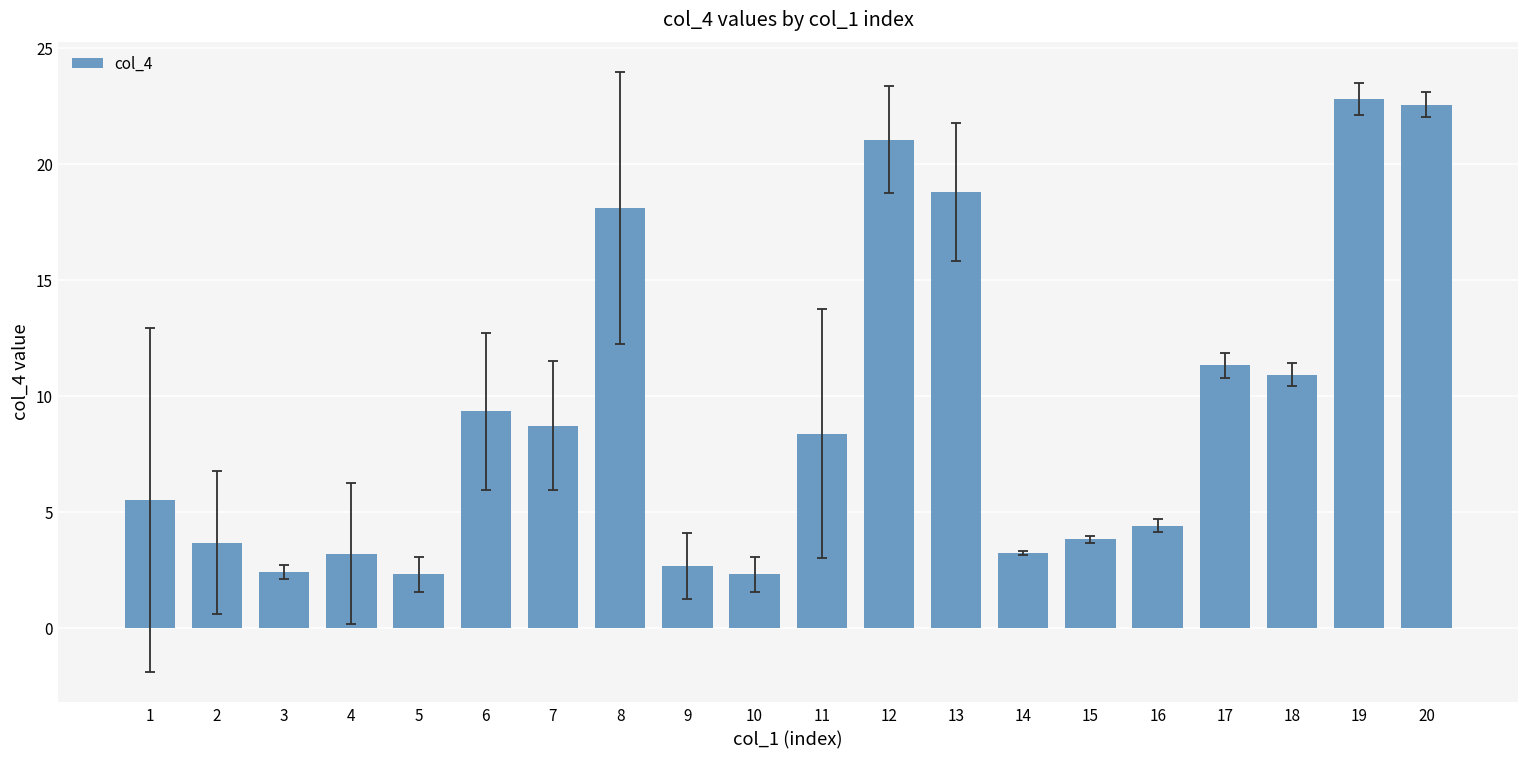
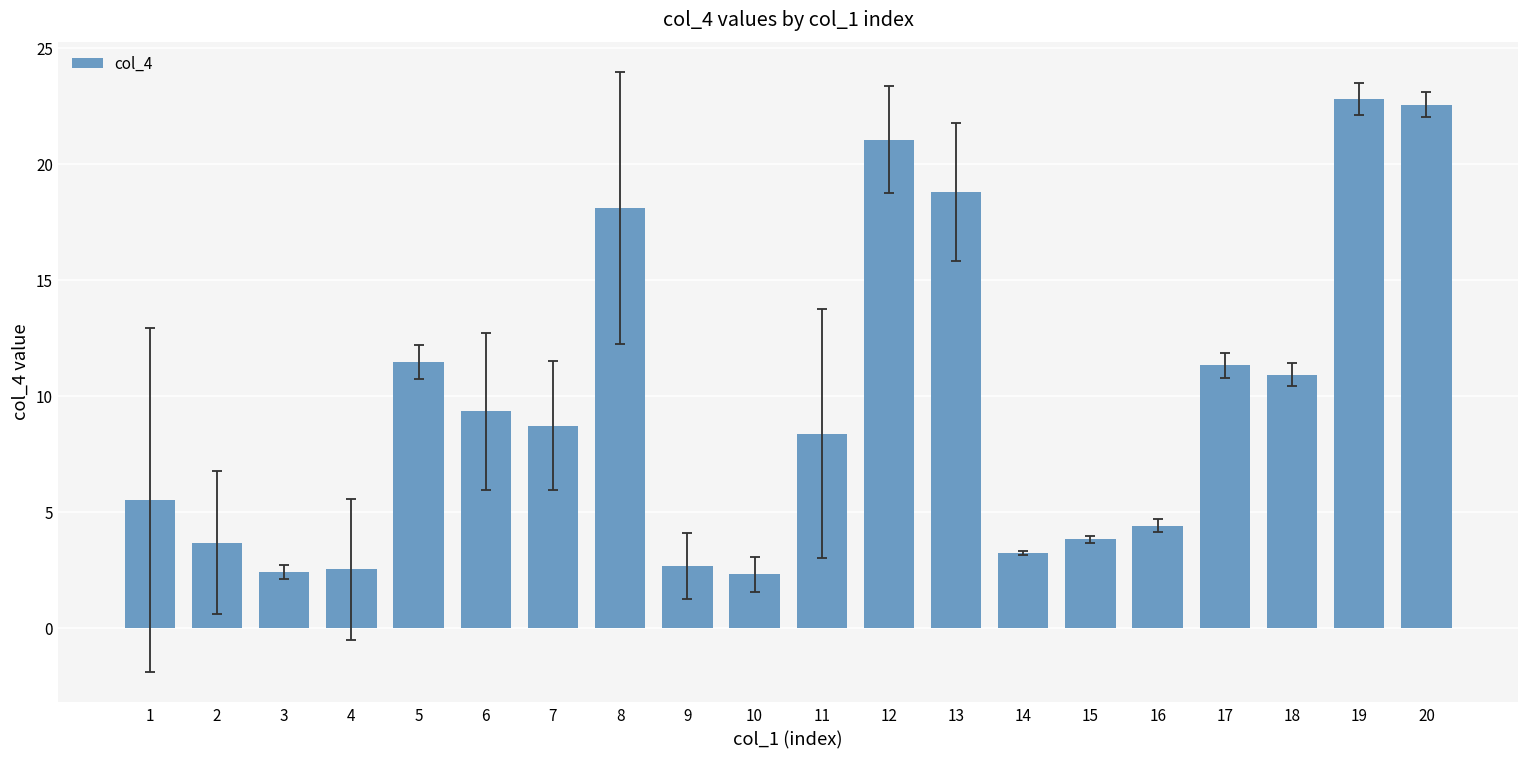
col_4, 4: 3.2 -> 2.5
col_4, 5: 2.3 -> 11.5
